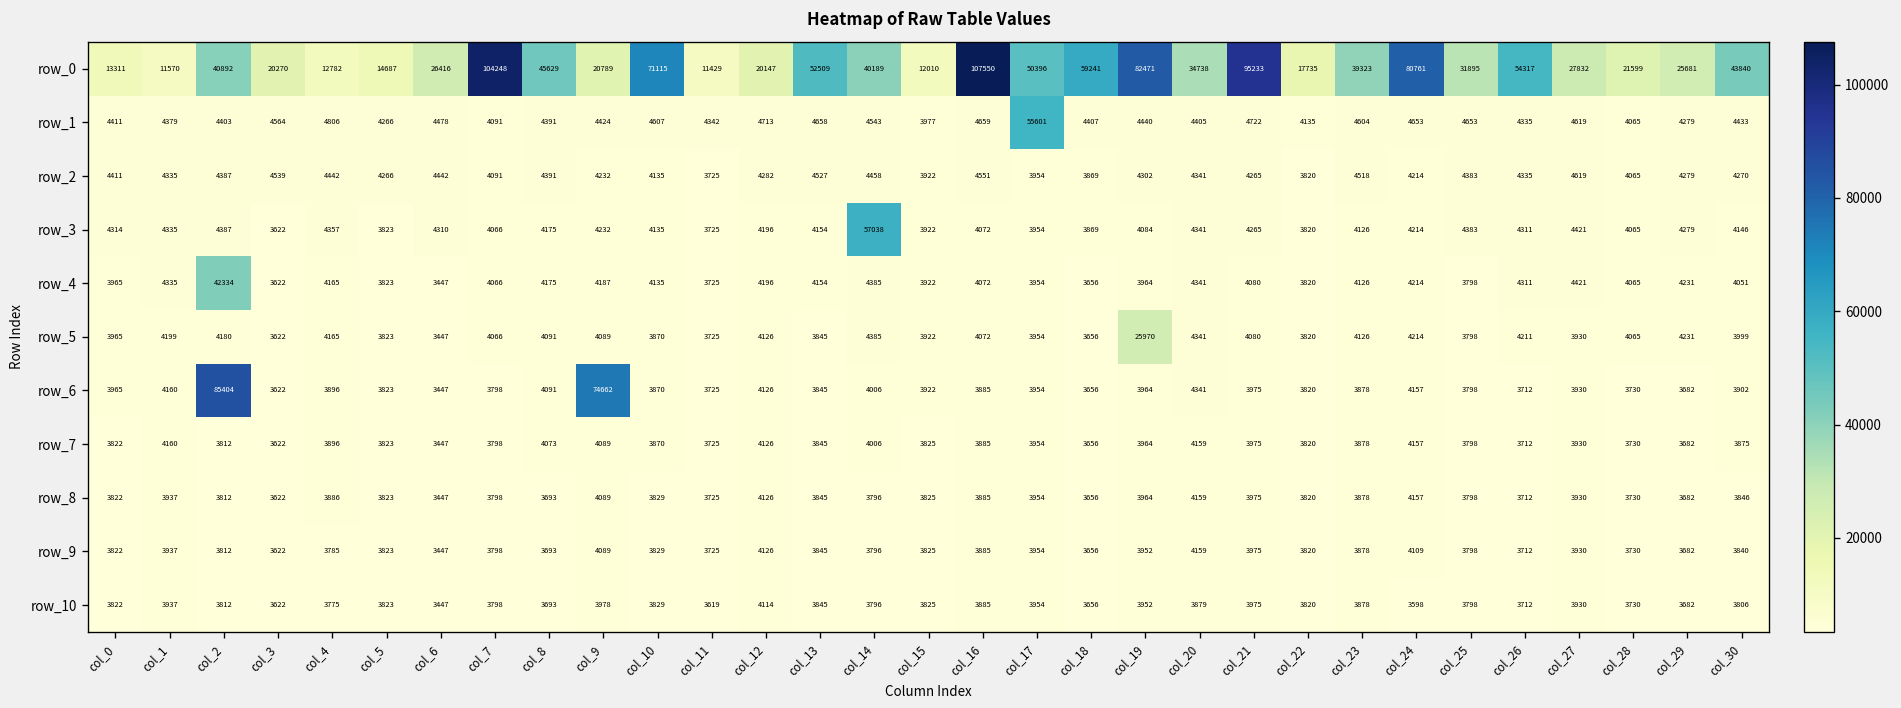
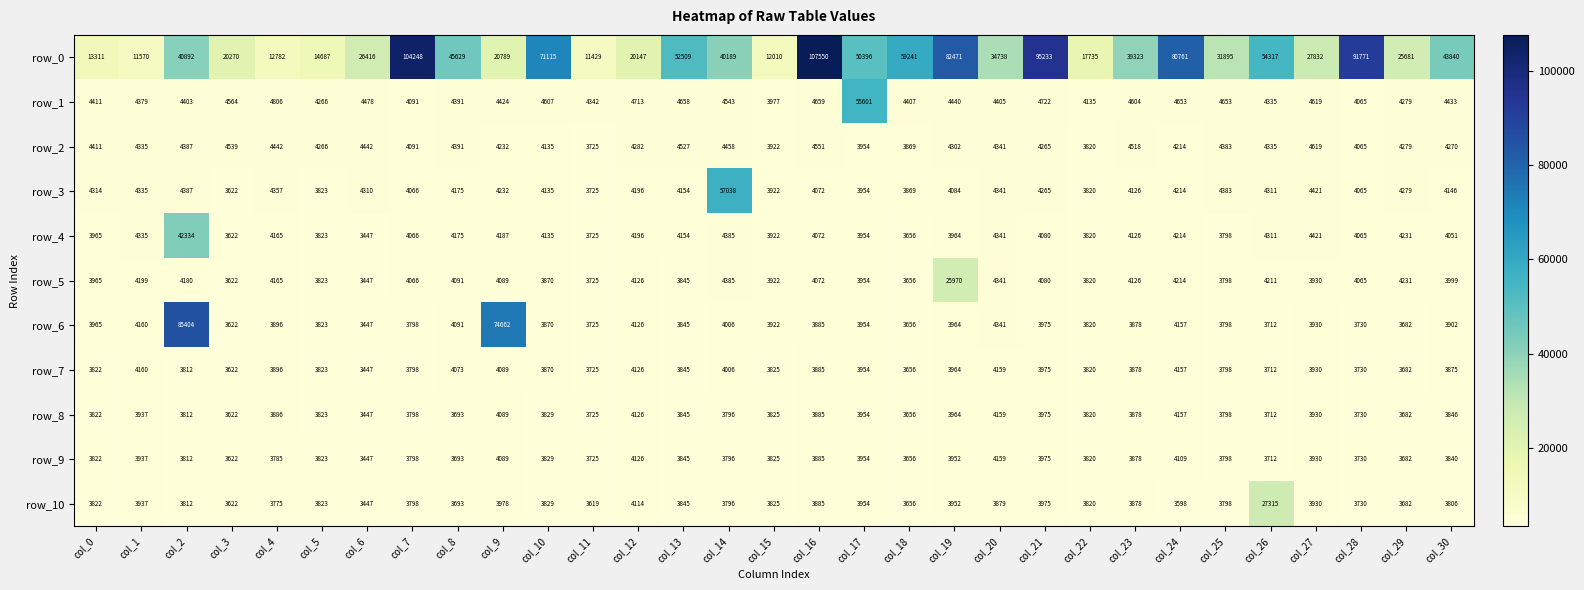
row_0, col_28: 21599 -> 91771
row_10, col_26: 3712 -> 27315
